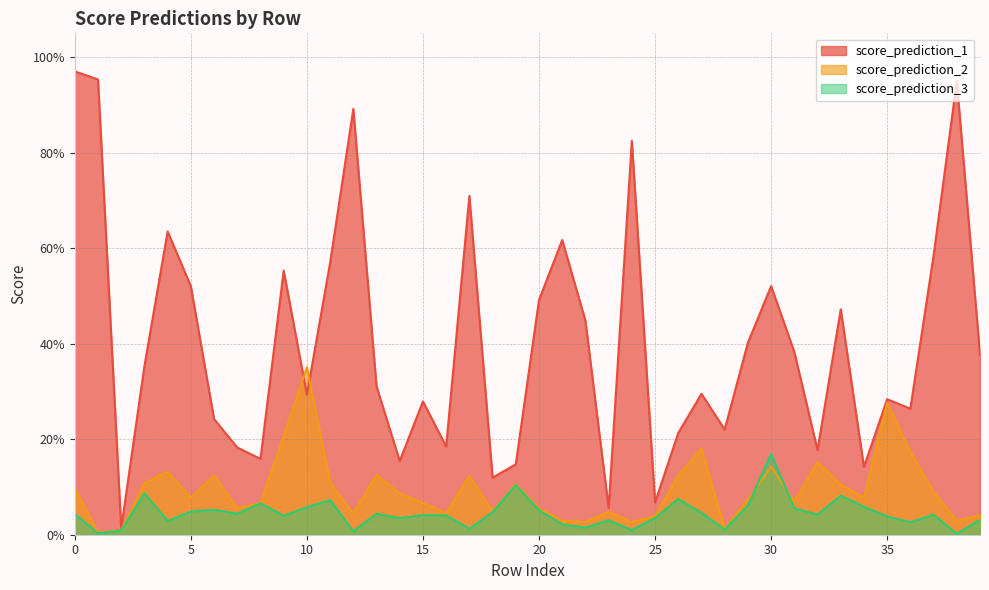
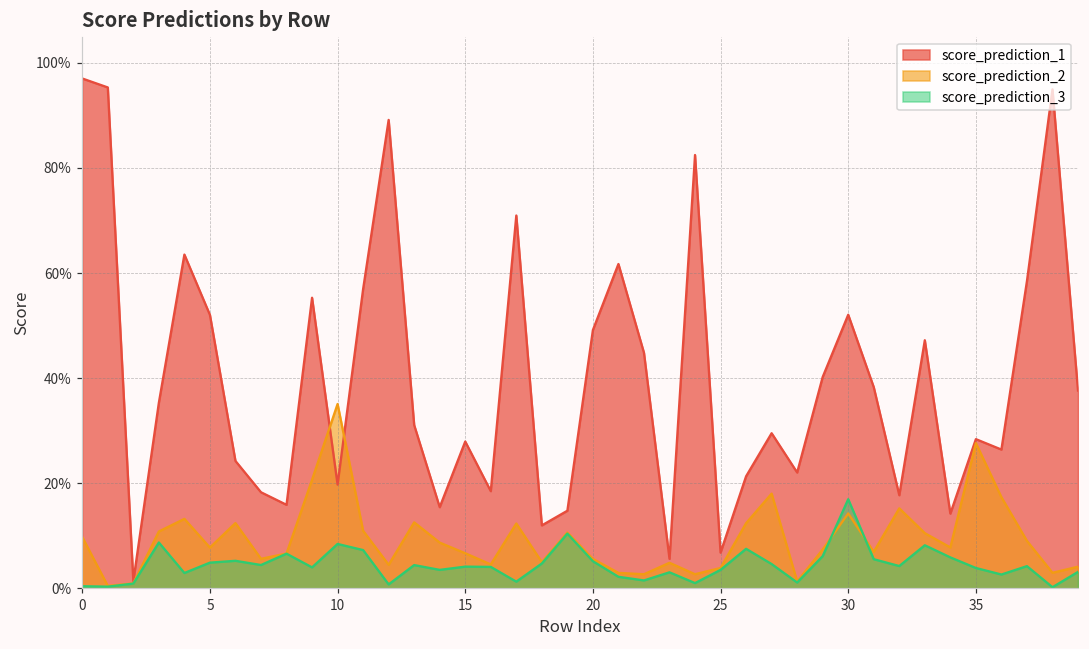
score_prediction_3, 0: 4% -> 0%
score_prediction_1, 10: 29% -> 20%
score_prediction_3, 10: 6% -> 8%
